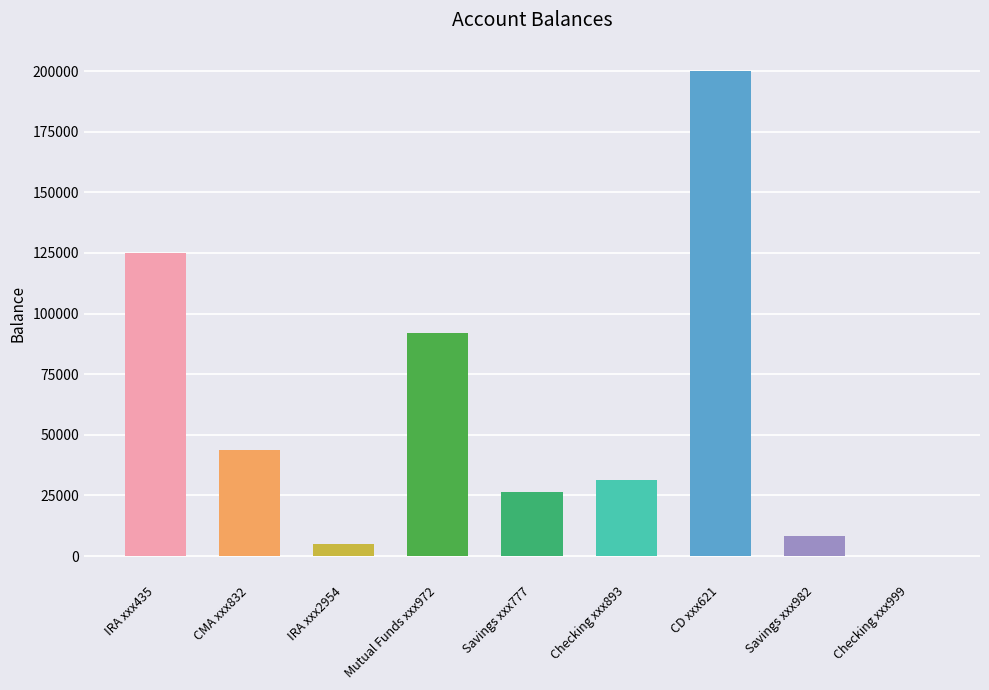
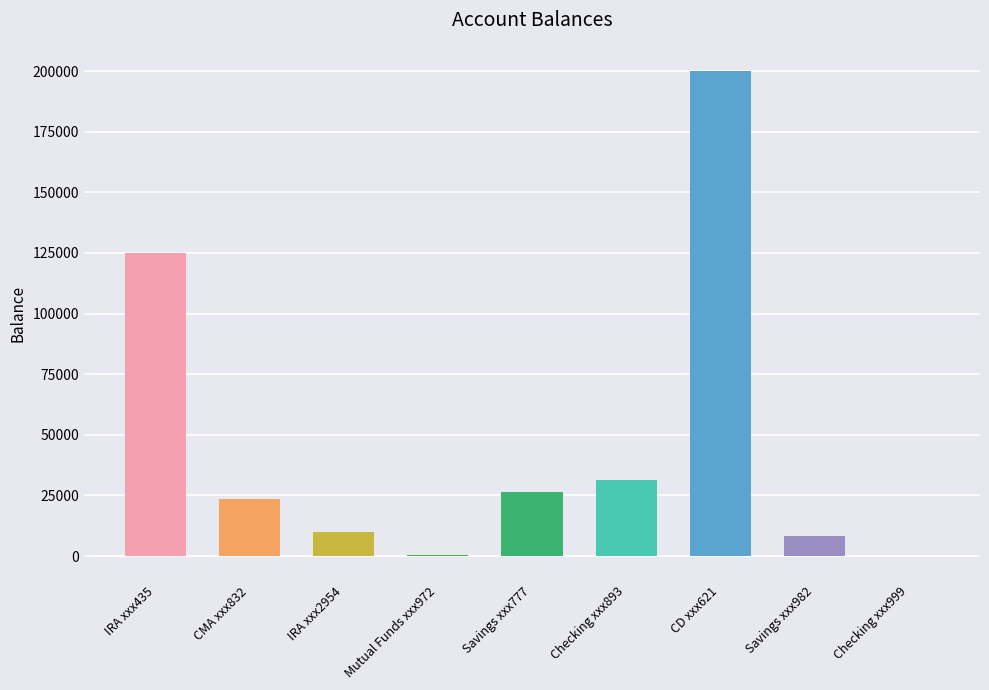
CMA xxx832: 44000 -> 24000
IRA xxx2954: 5000 -> 10000
Mutual Funds xxx972: 92000 -> 1000
